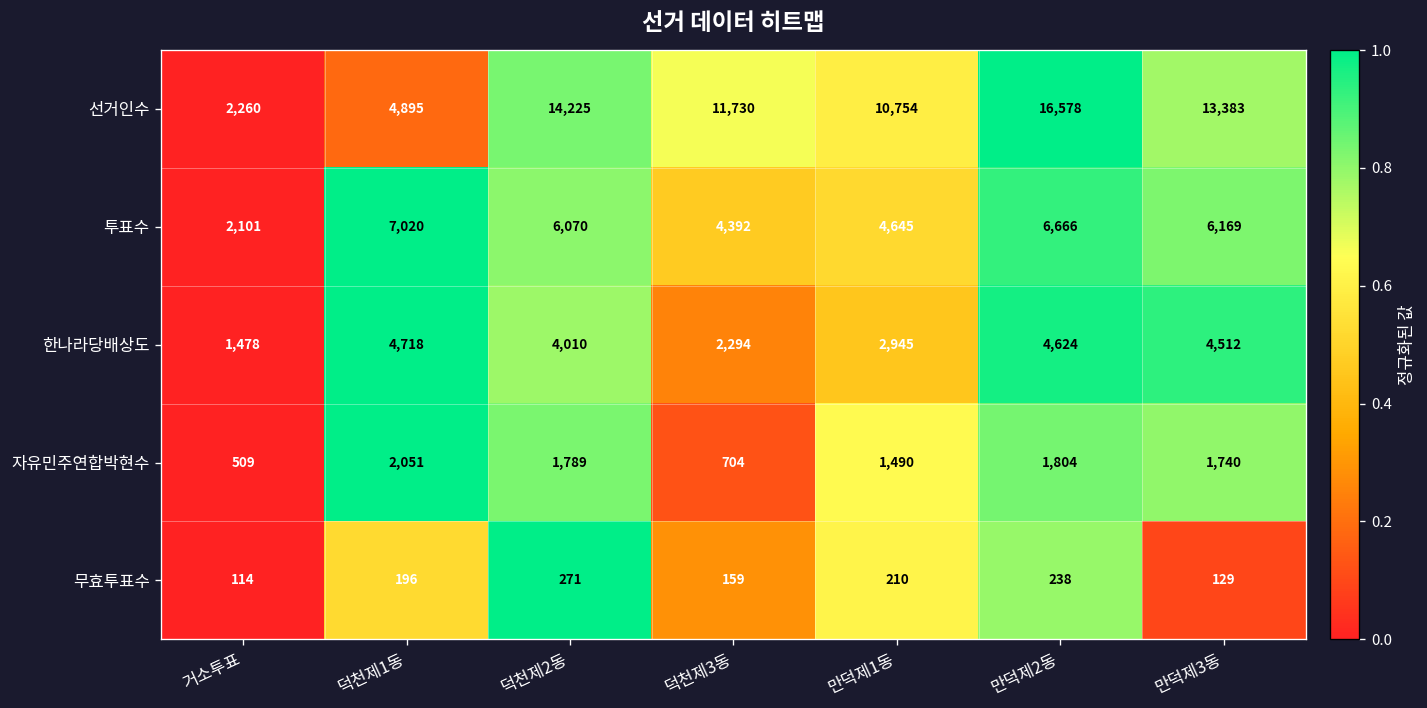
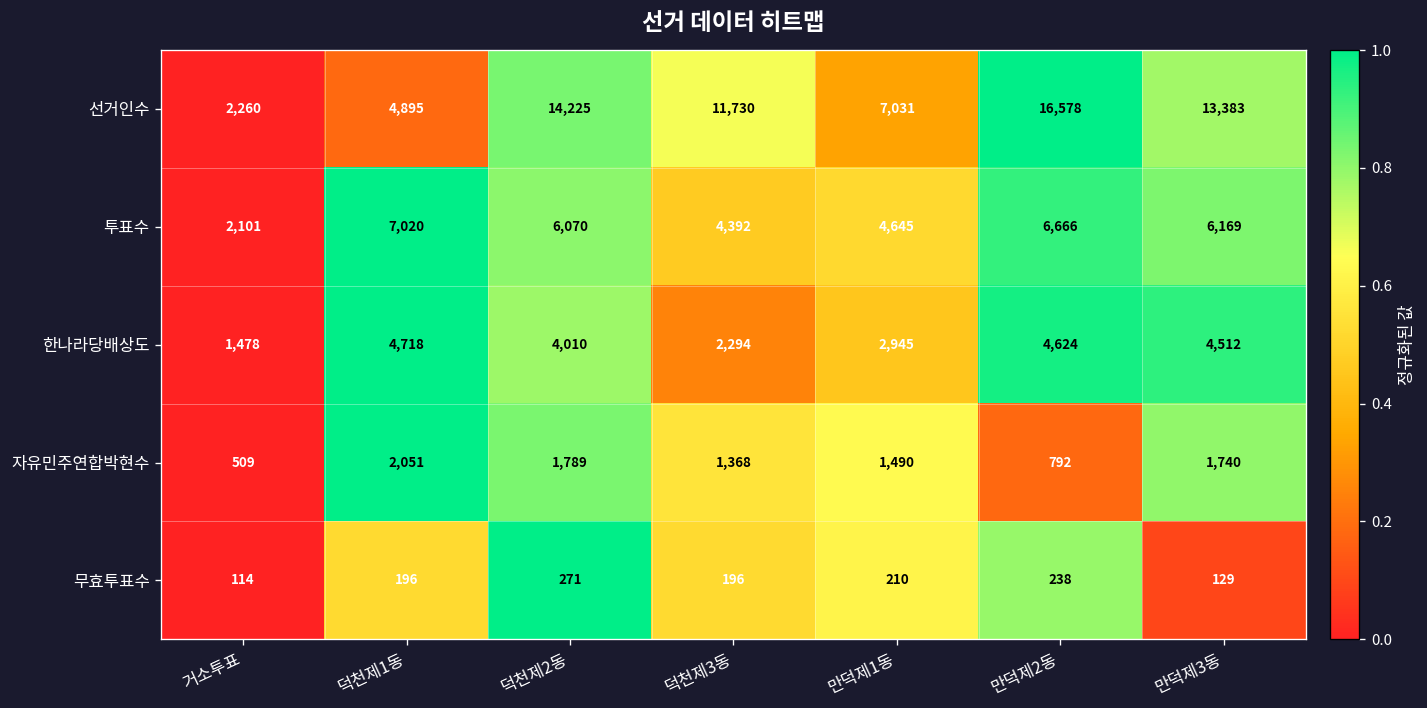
선거인수, 만덕제1동: 10,754 -> 7,031
자유민주연합박현수, 덕천제3동: 704 -> 1,368
자유민주연합박현수, 만덕제2동: 1,804 -> 792
무효투표수, 덕천제3동: 159 -> 196
